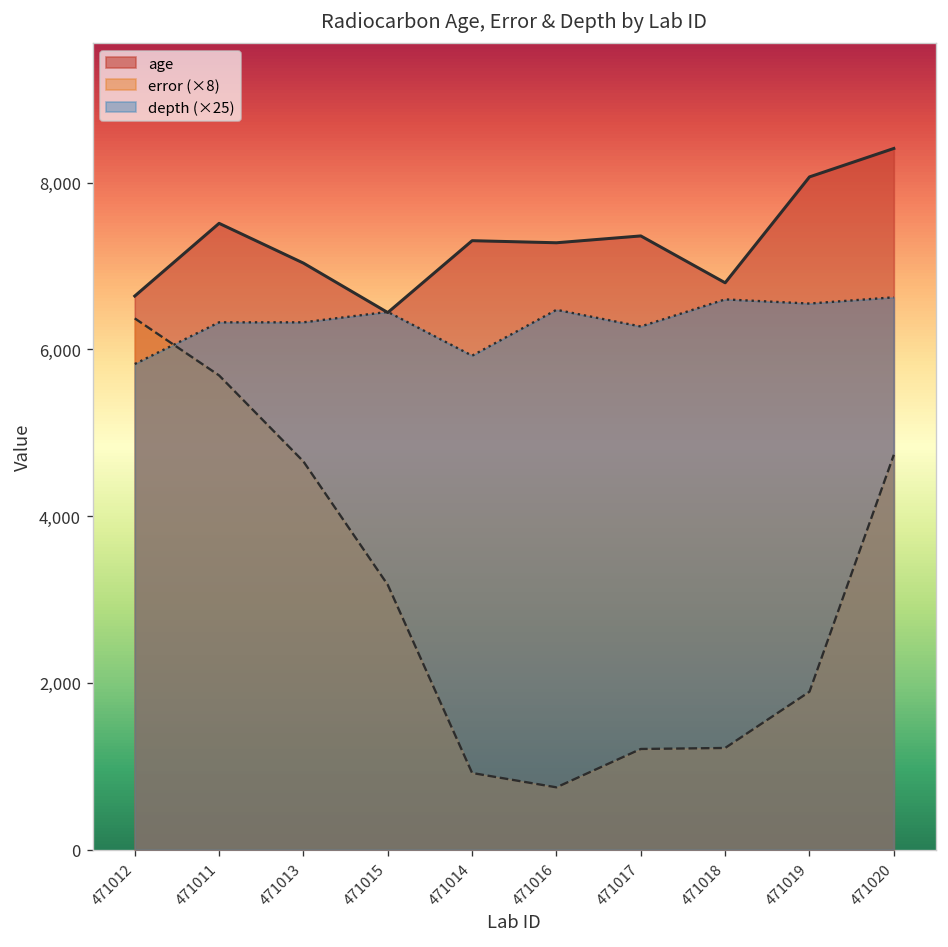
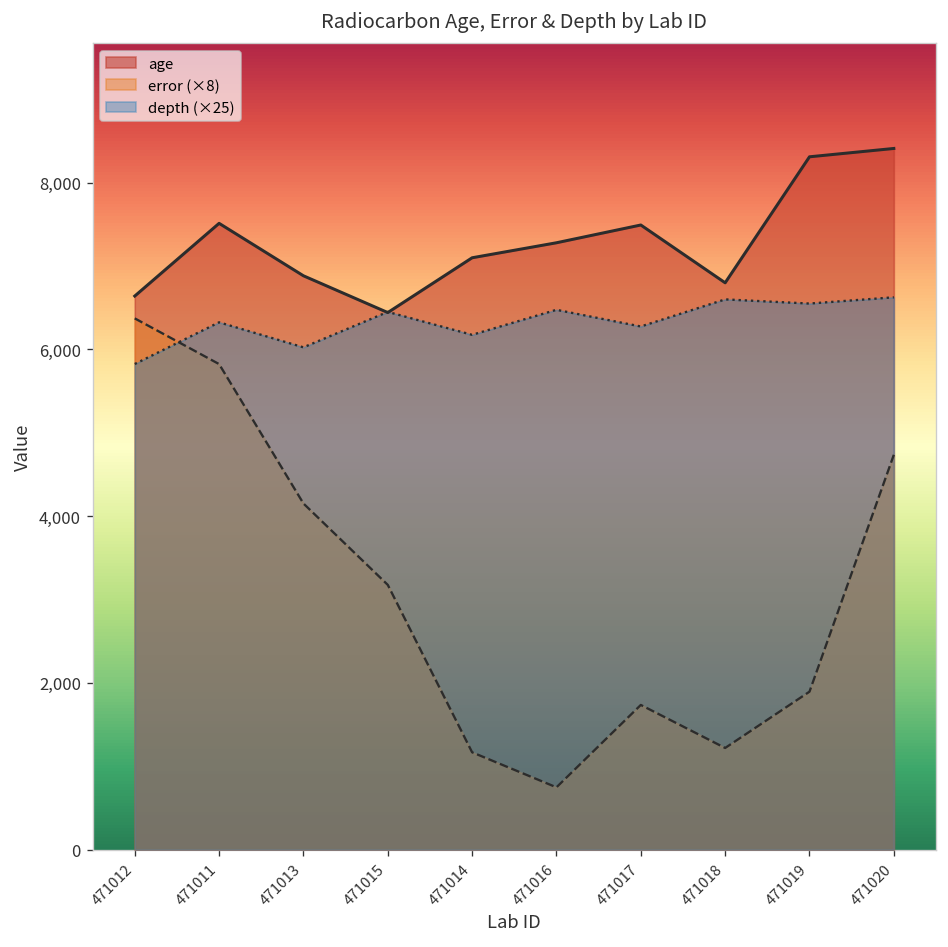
error (×8), 471011: 5,700 -> 5,800
age, 471013: 7,000 -> 6,900
error (×8), 471013: 4,700 -> 4,200
depth (×25), 471013: 6,300 -> 6,000
age, 471014: 7,300 -> 7,100
error (×8), 471014: 900 -> 1,200
depth (×25), 471014: 5,900 -> 6,200
age, 471017: 7,400 -> 7,500
error (×8), 471017: 1,200 -> 1,700
age, 471019: 8,100 -> 8,300
